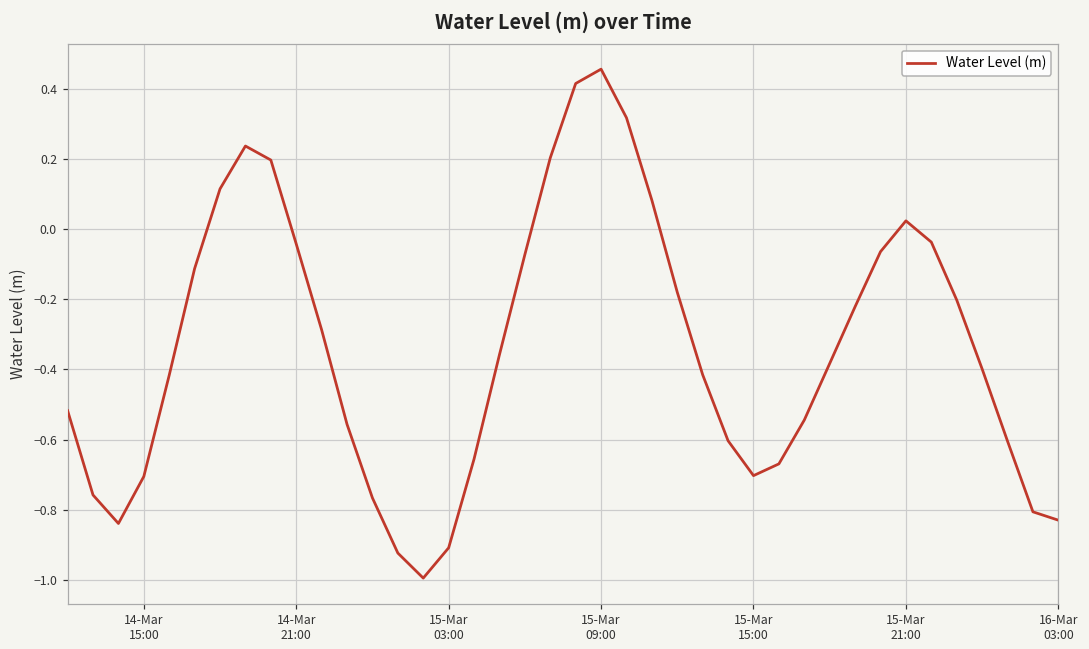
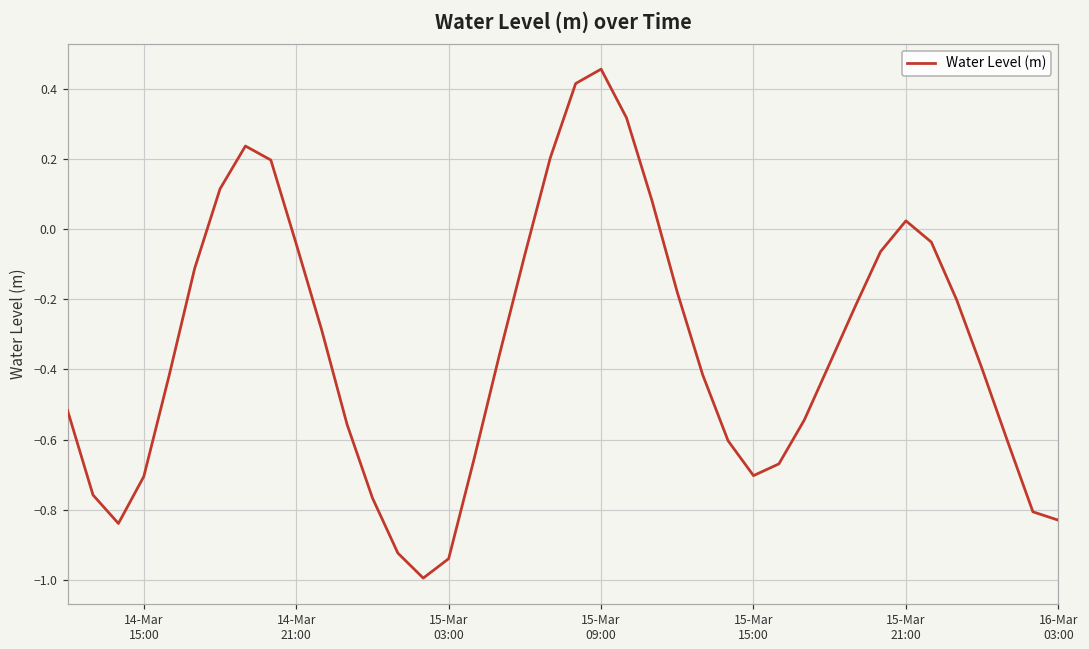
15-Mar 03:00: -0.91 -> -0.94
